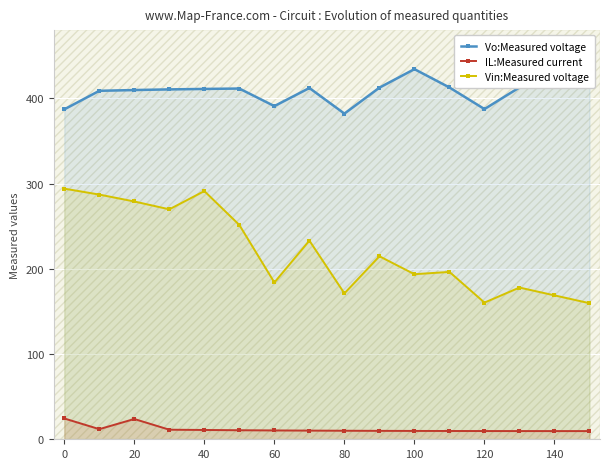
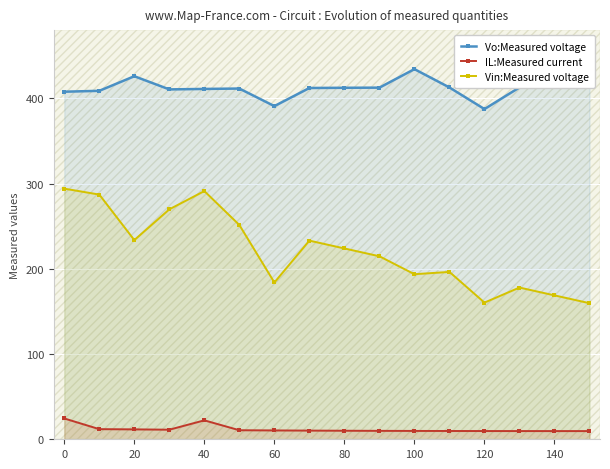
Vo:Measured voltage, 0: 390 -> 410
Vo:Measured voltage, 20: 410 -> 430
IL:Measured current, 20: 20 -> 10
Vin:Measured voltage, 20: 280 -> 230
IL:Measured current, 40: 10 -> 20
Vo:Measured voltage, 80: 380 -> 410
Vin:Measured voltage, 80: 170 -> 220
